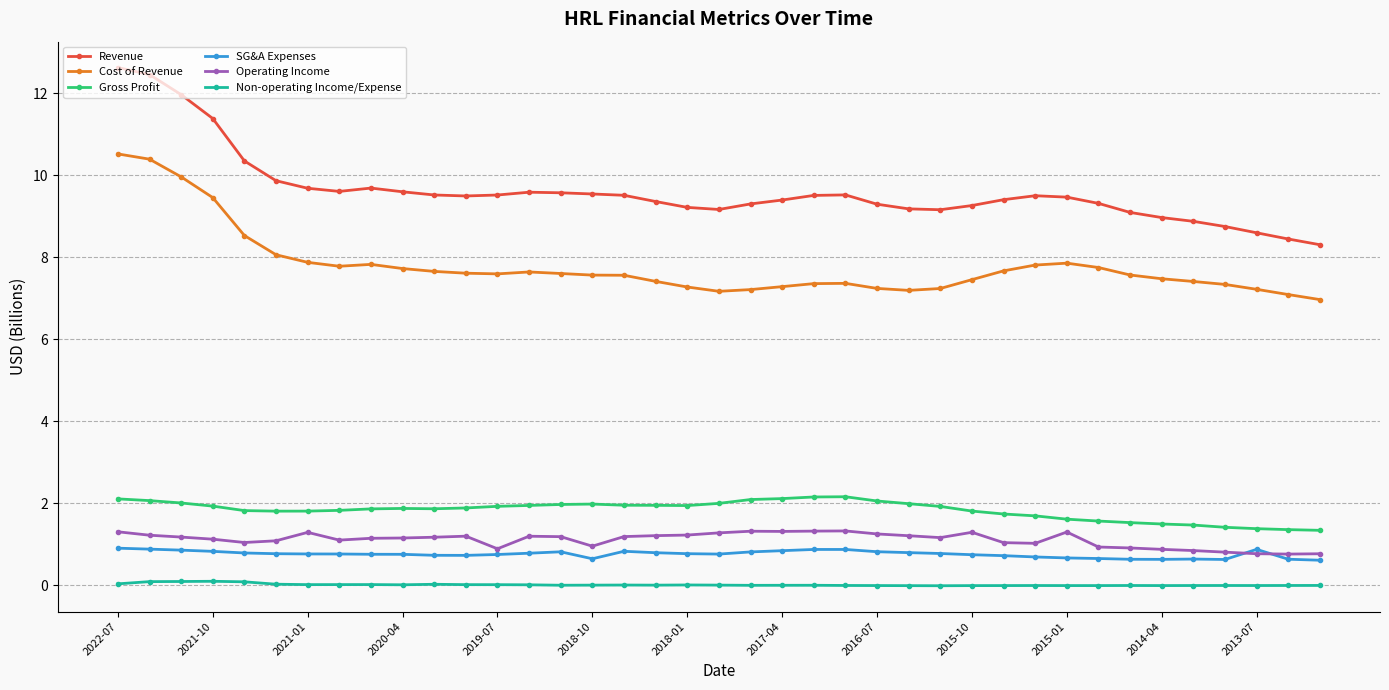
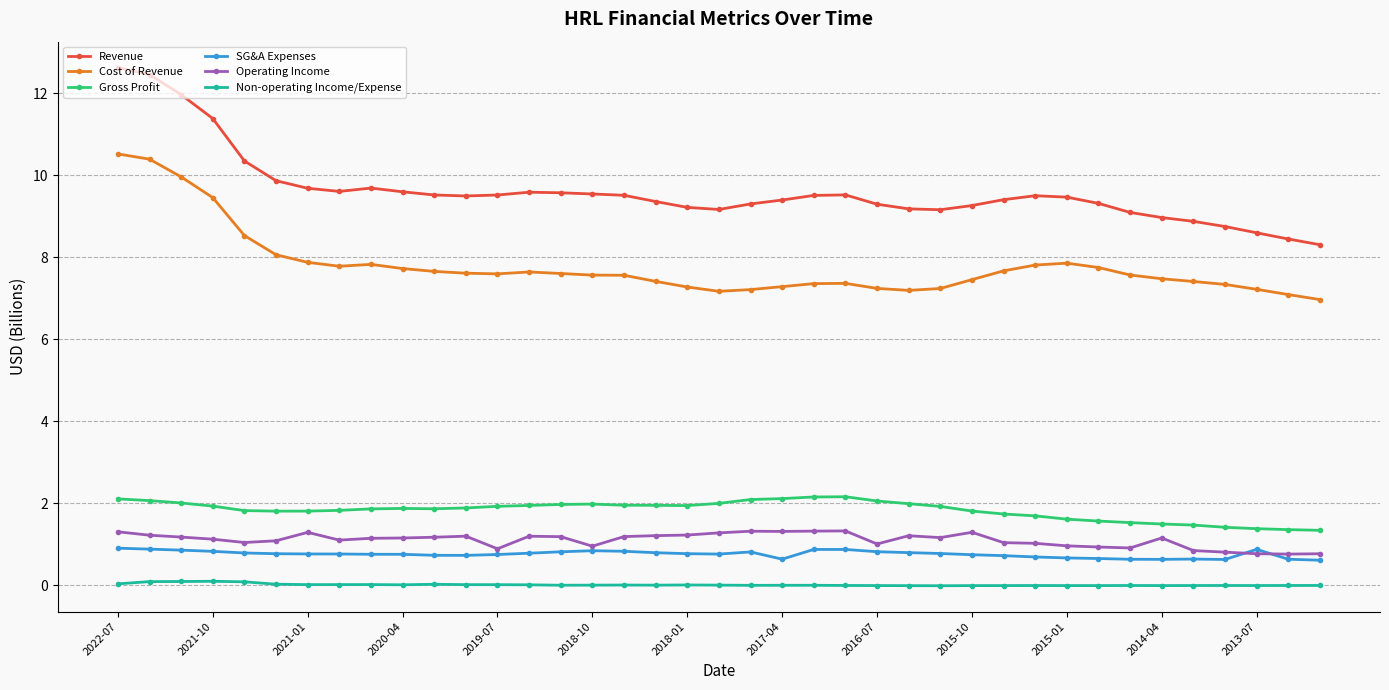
SG&A Expenses, 2018-10: 0.6 -> 0.8
SG&A Expenses, 2017-04: 0.8 -> 0.6
Operating Income, 2016-07: 1.3 -> 1.0
Operating Income, 2015-01: 1.3 -> 1.0
Operating Income, 2014-04: 0.9 -> 1.2
